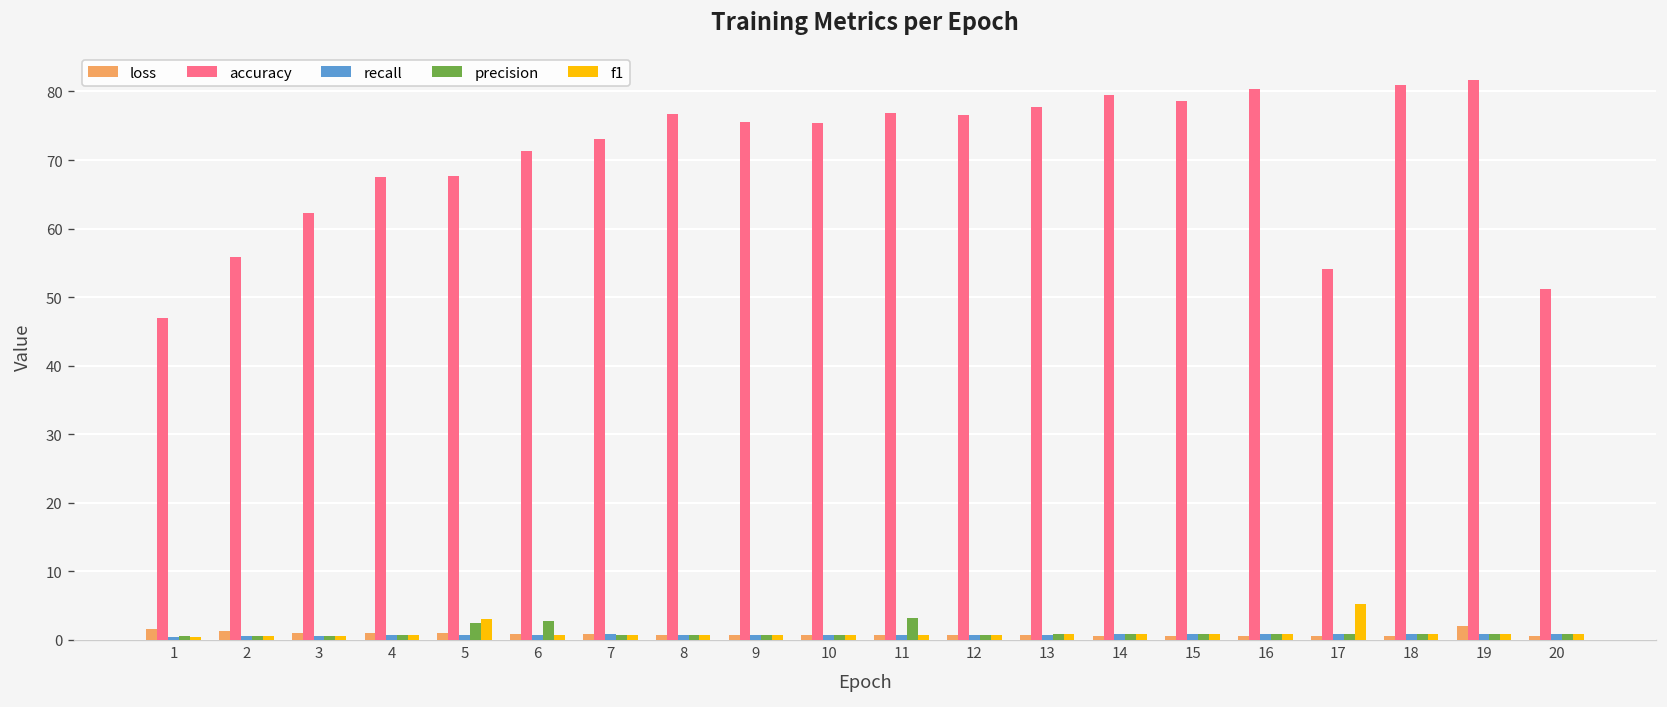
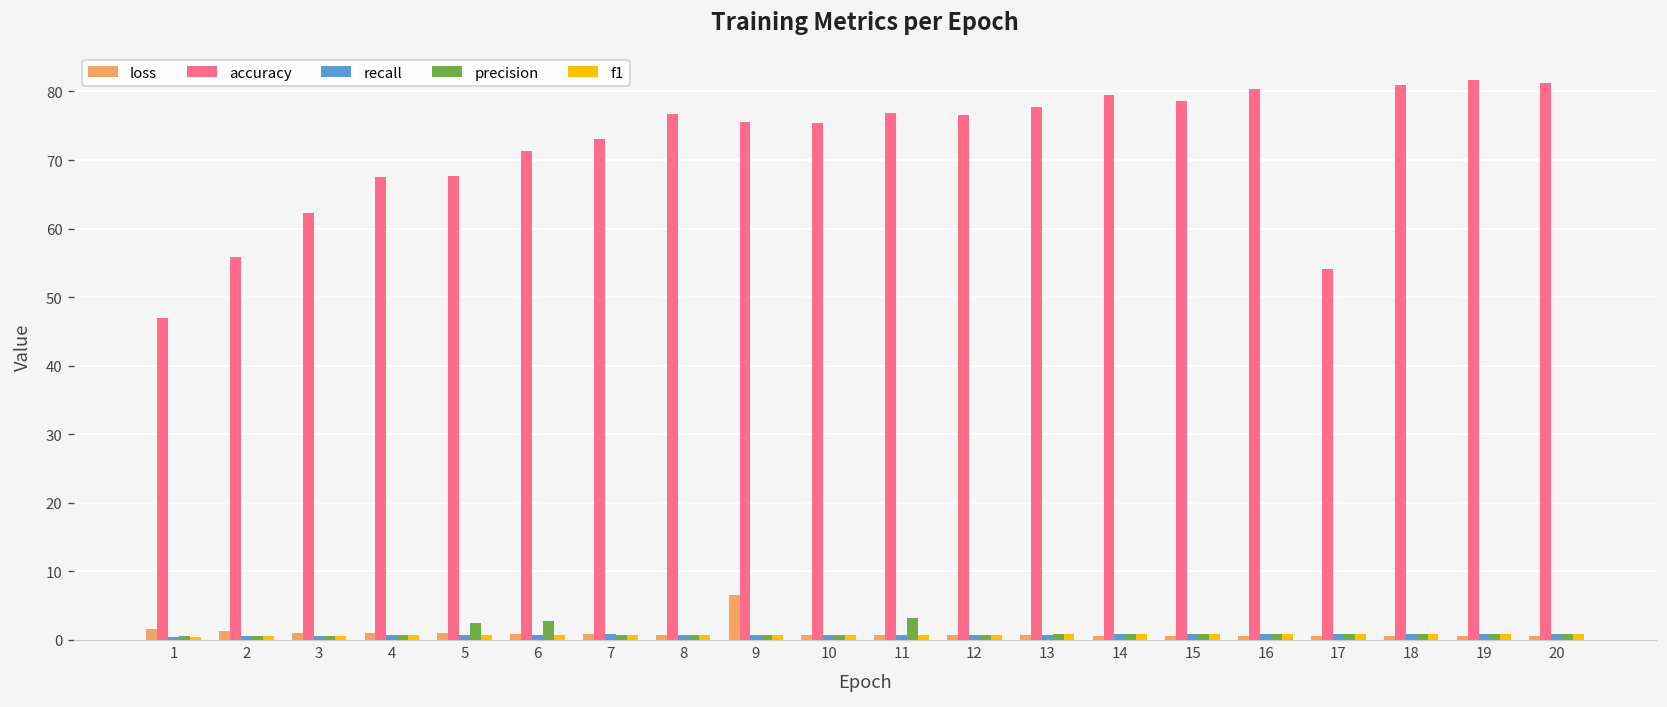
f1, 5: 3 -> 1
loss, 9: 1 -> 6
f1, 17: 5 -> 1
loss, 19: 2 -> 1
accuracy, 20: 51 -> 81
